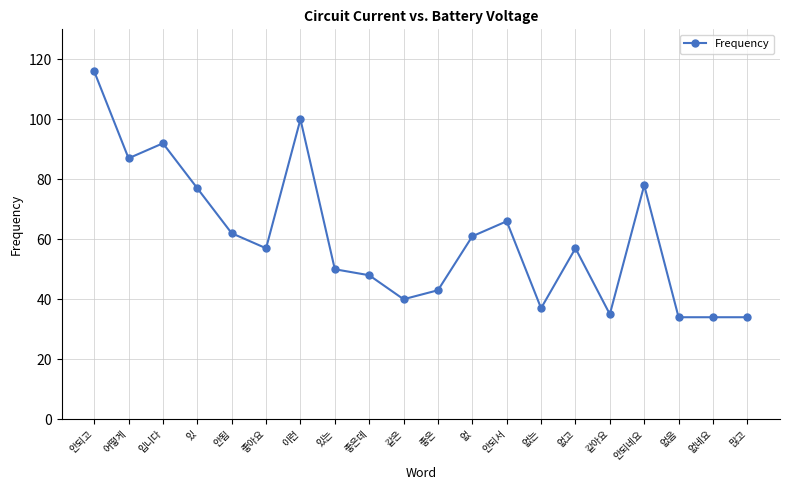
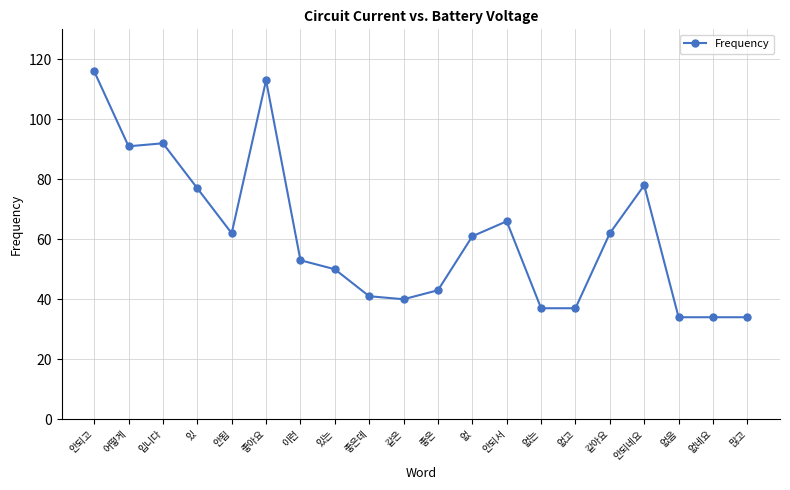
어떻게: 87 -> 91
좋아요: 57 -> 113
이런: 100 -> 53
좋은데: 48 -> 41
없고: 57 -> 37
같아요: 35 -> 62
